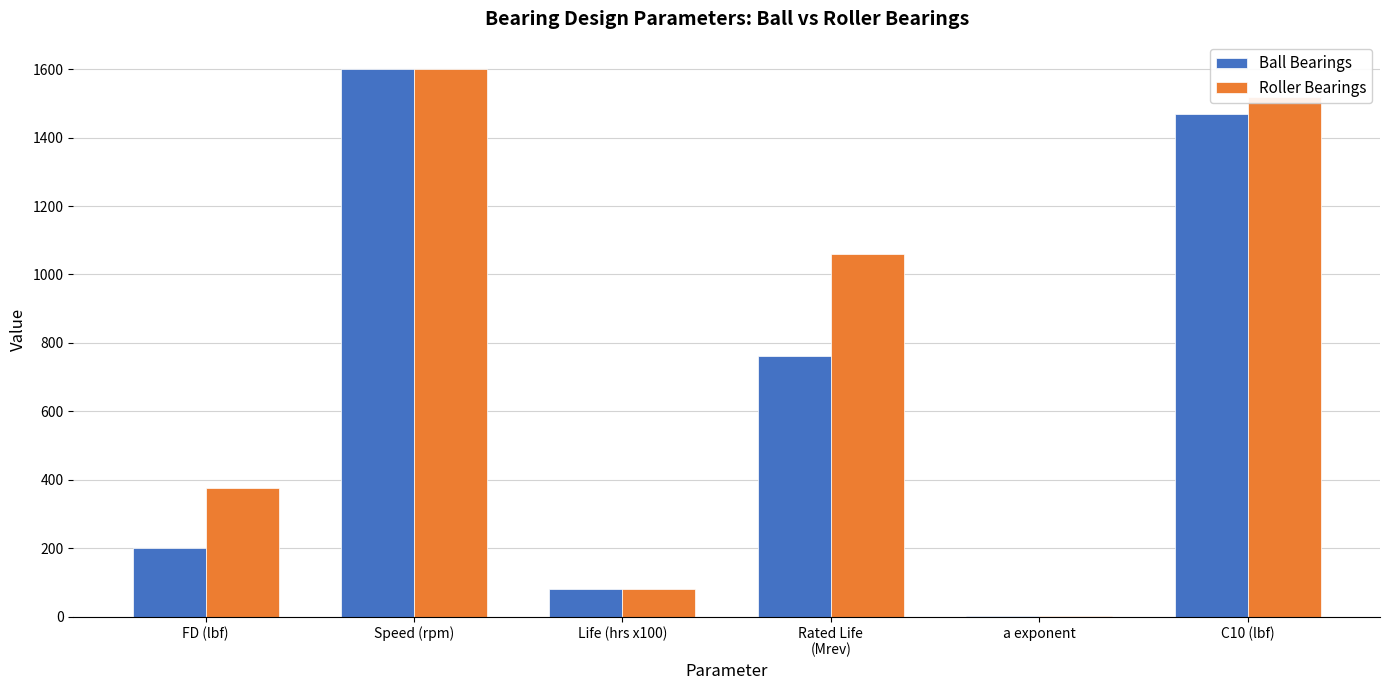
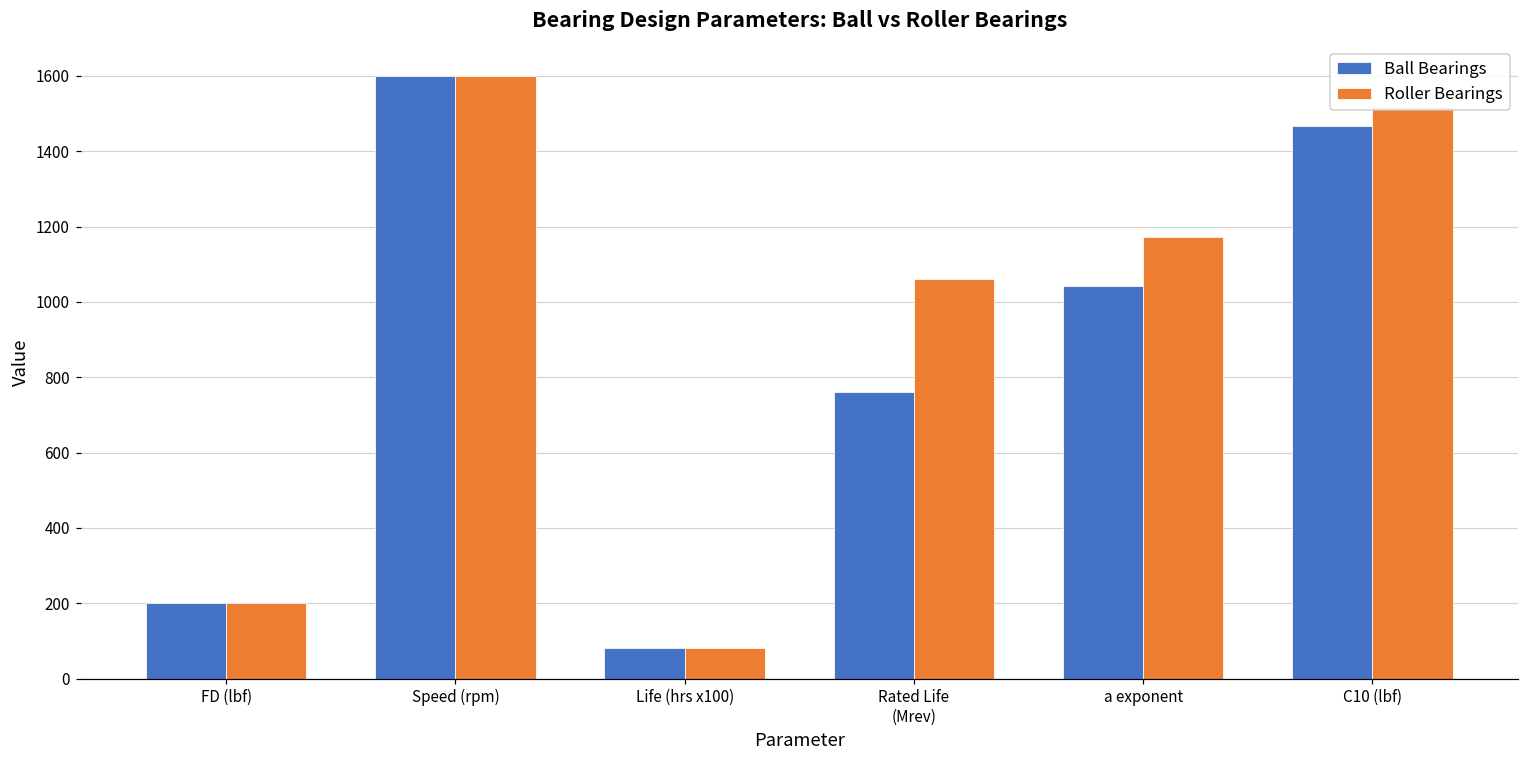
Roller Bearings, FD (lbf): 380 -> 200
Ball Bearings, a exponent: 0 -> 1040
Roller Bearings, a exponent: 0 -> 1170
